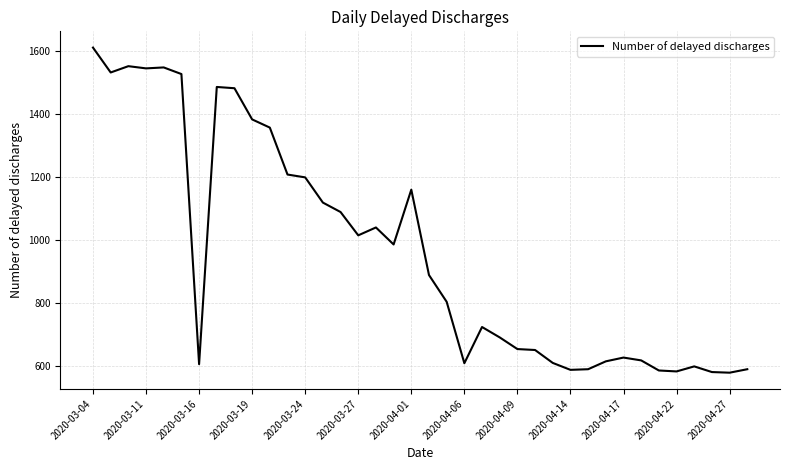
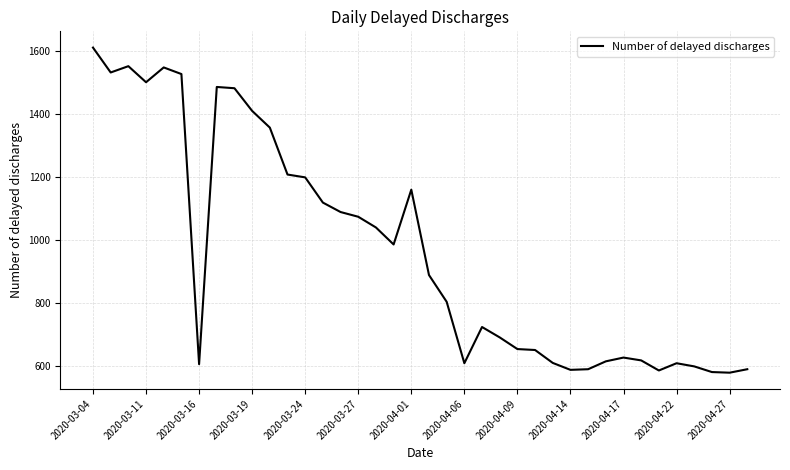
2020-03-11: 1550 -> 1500
2020-03-19: 1380 -> 1410
2020-03-27: 1020 -> 1080
2020-04-22: 580 -> 610
